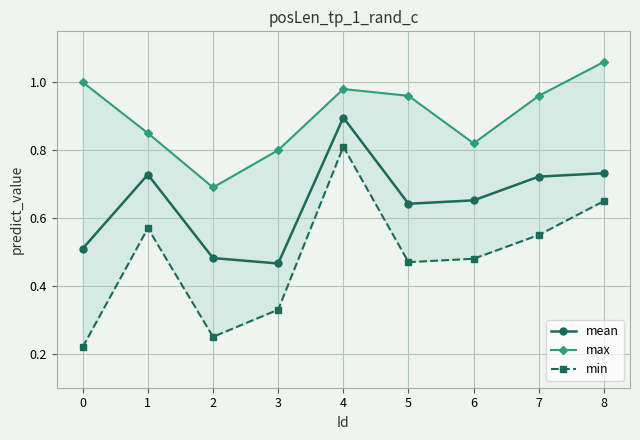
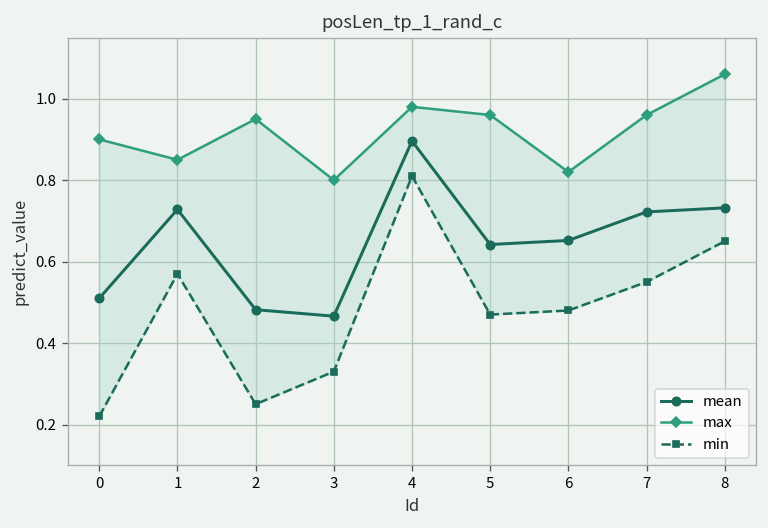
max, 0: 1.0 -> 0.9
max, 2: 0.69 -> 0.95
